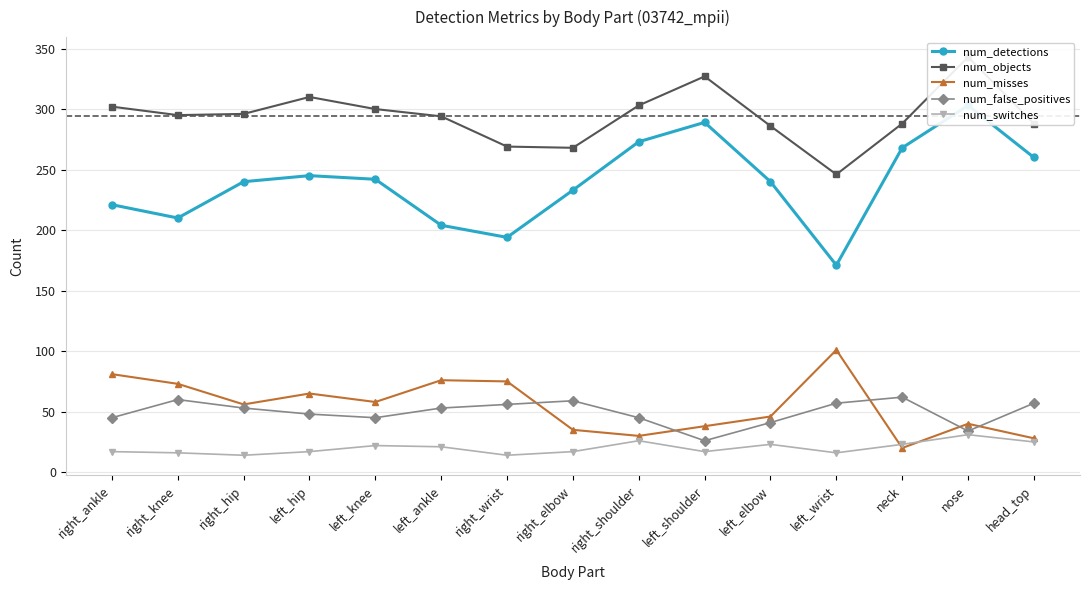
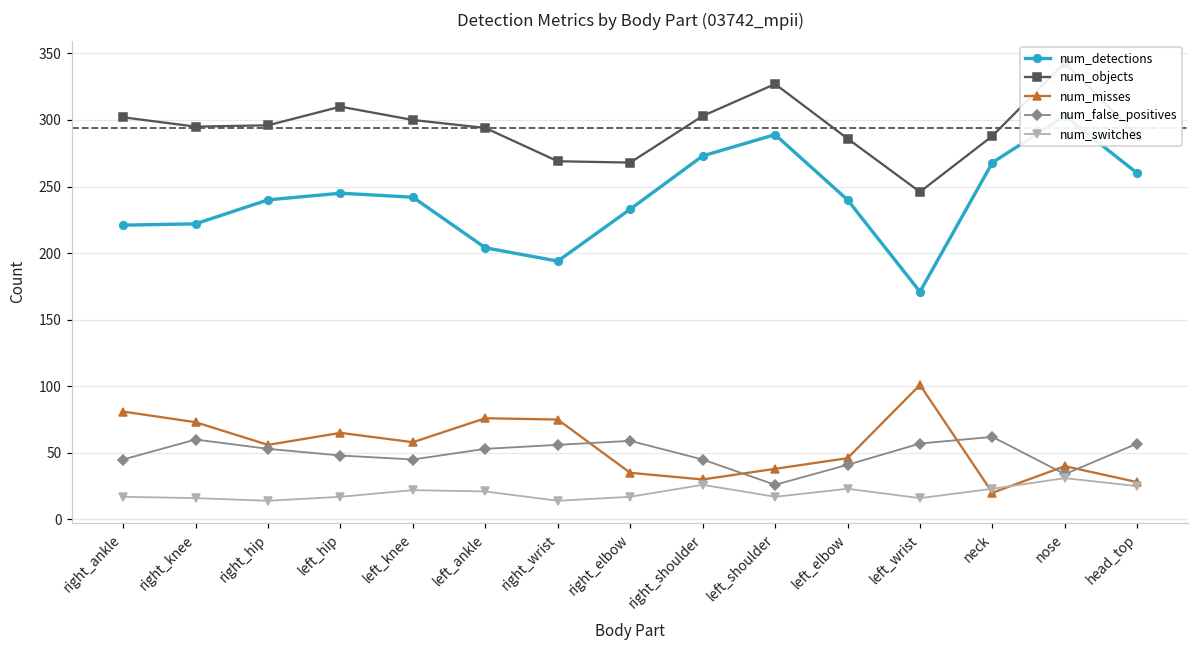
num_detections, right_knee: 210 -> 222
